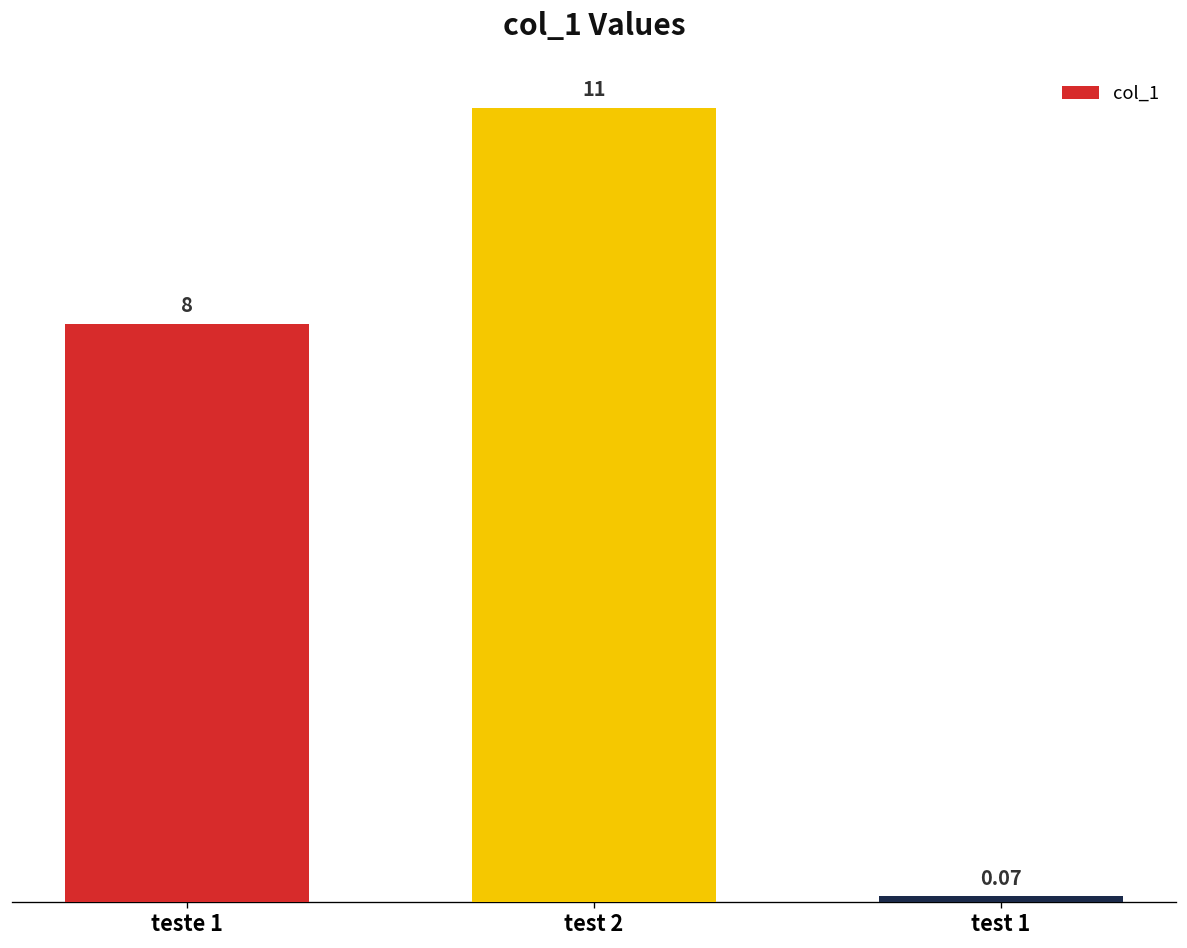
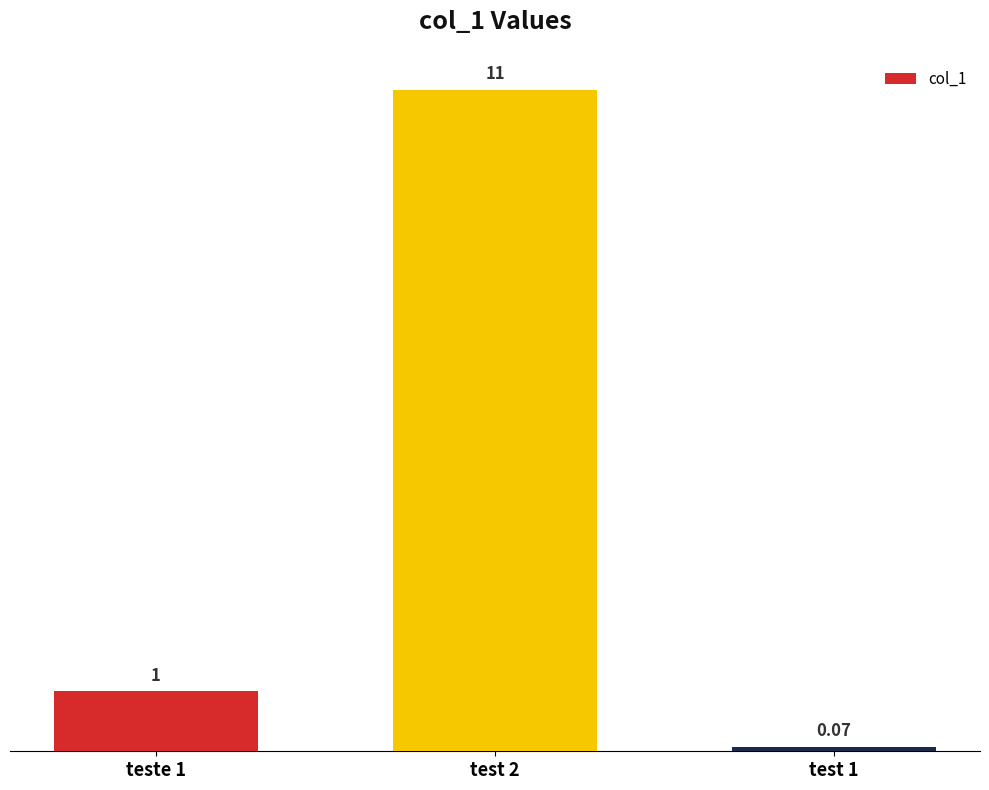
teste 1: 8 -> 1
